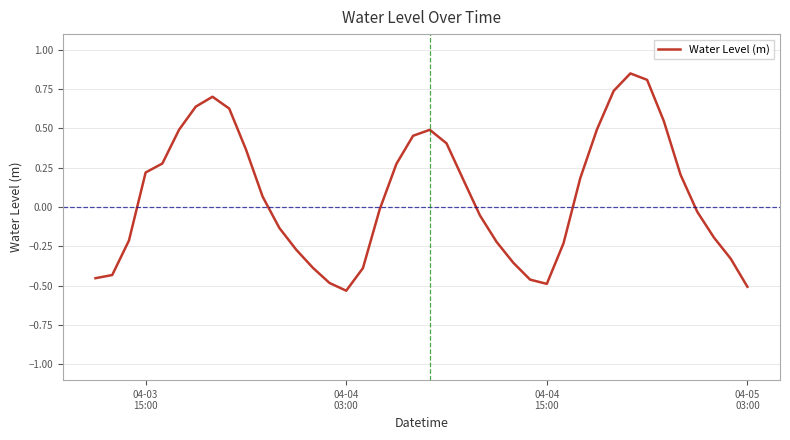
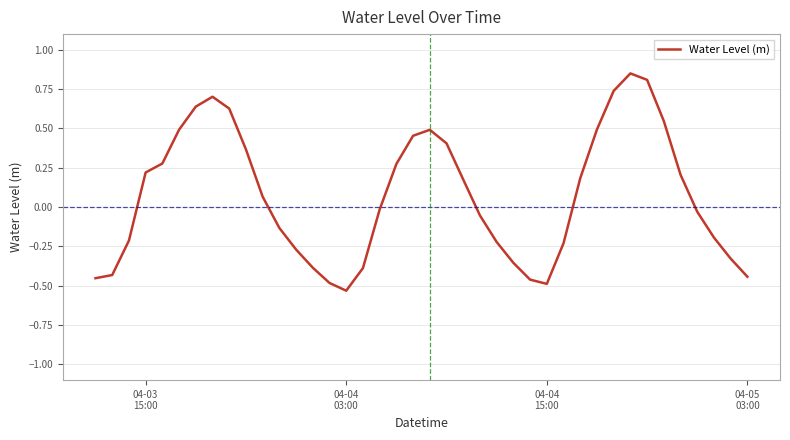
04-05 03:00: -0.51 -> -0.44
